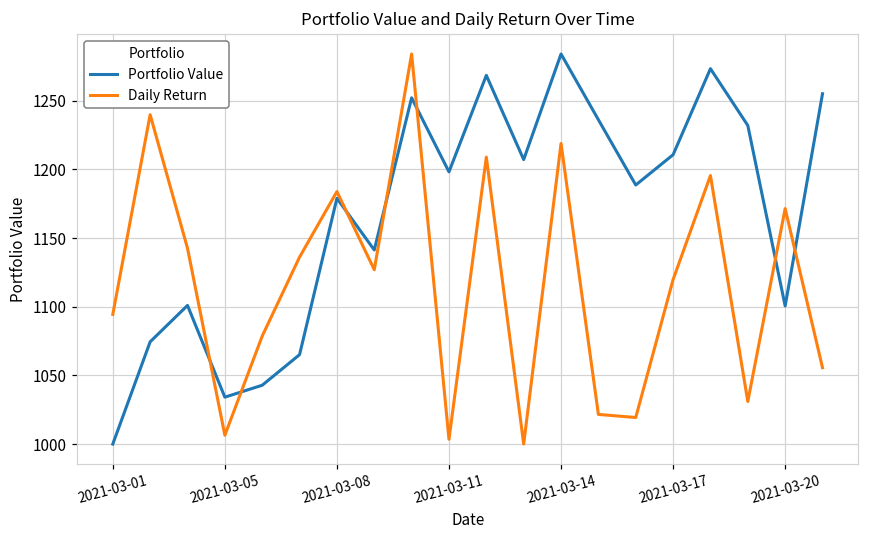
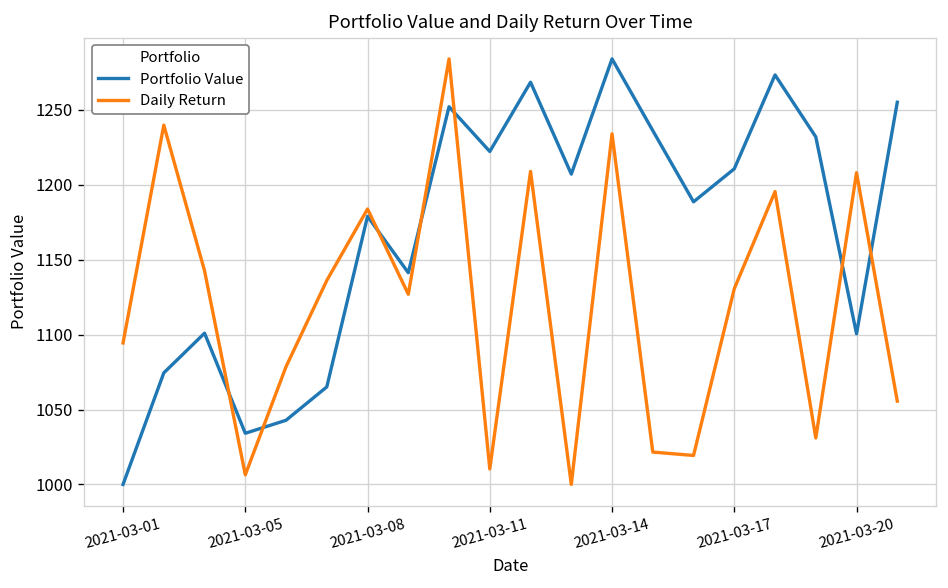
Portfolio Value, 2021-03-11: 1198 -> 1222
Daily Return, 2021-03-11: 1003 -> 1010
Daily Return, 2021-03-14: 1219 -> 1234
Daily Return, 2021-03-17: 1120 -> 1131
Daily Return, 2021-03-20: 1171 -> 1208
